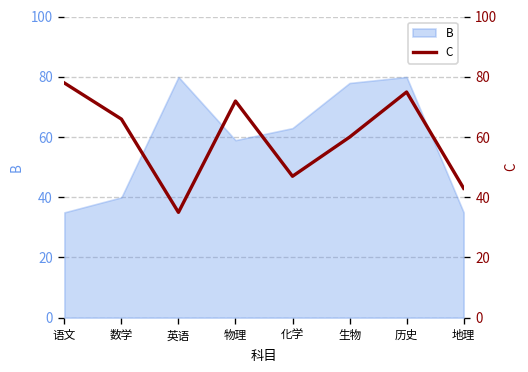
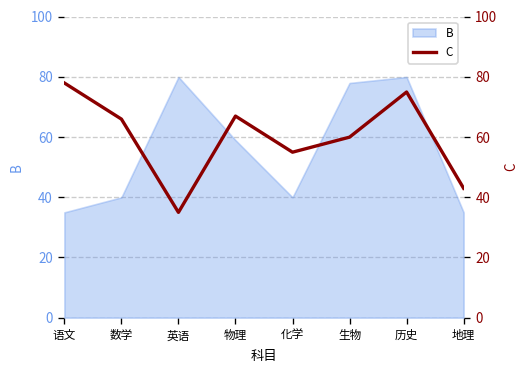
B, 化学: 63 -> 40
C, 物理: 72 -> 67
C, 化学: 47 -> 55
